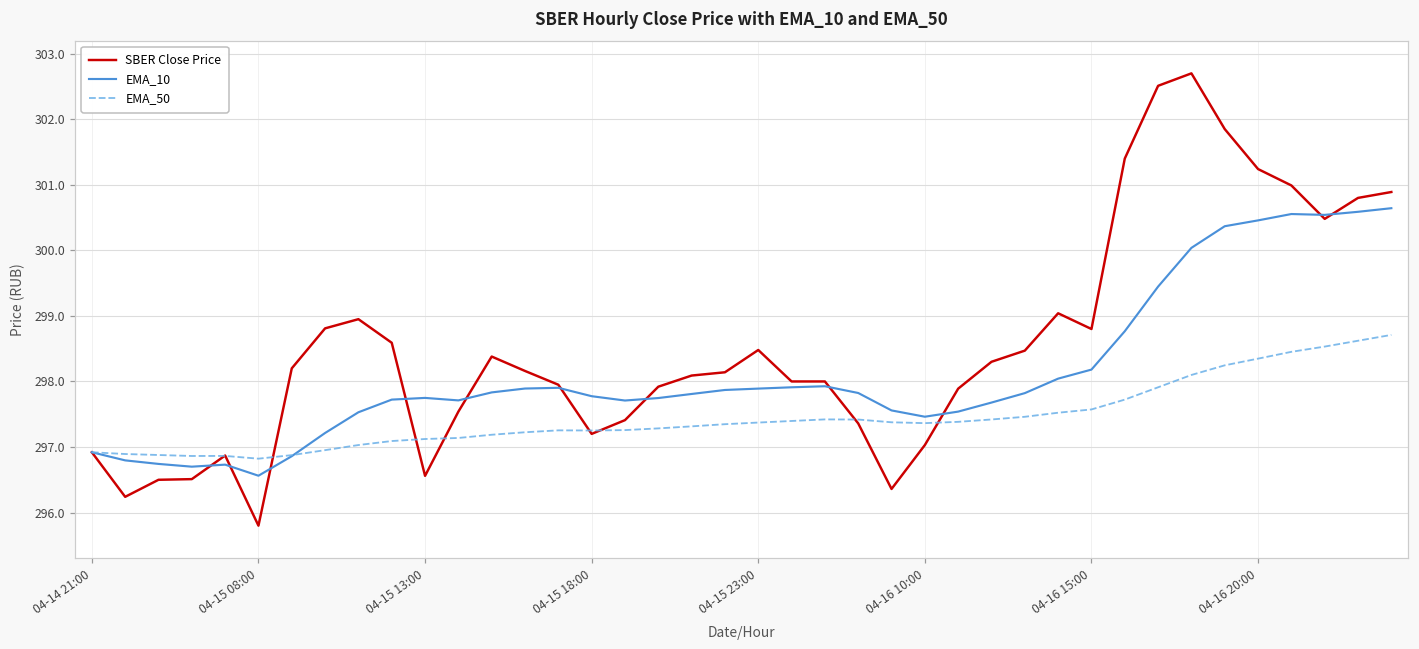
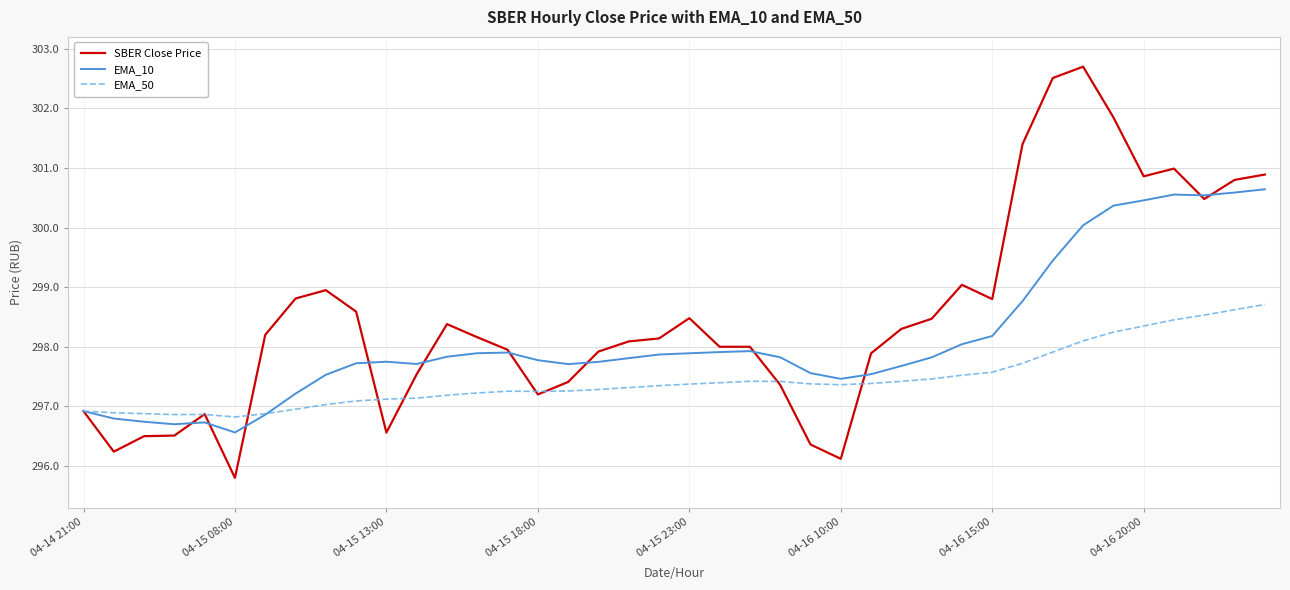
SBER Close Price, 04-16 10:00: 297.0 -> 296.1
SBER Close Price, 04-16 20:00: 301.2 -> 300.9
